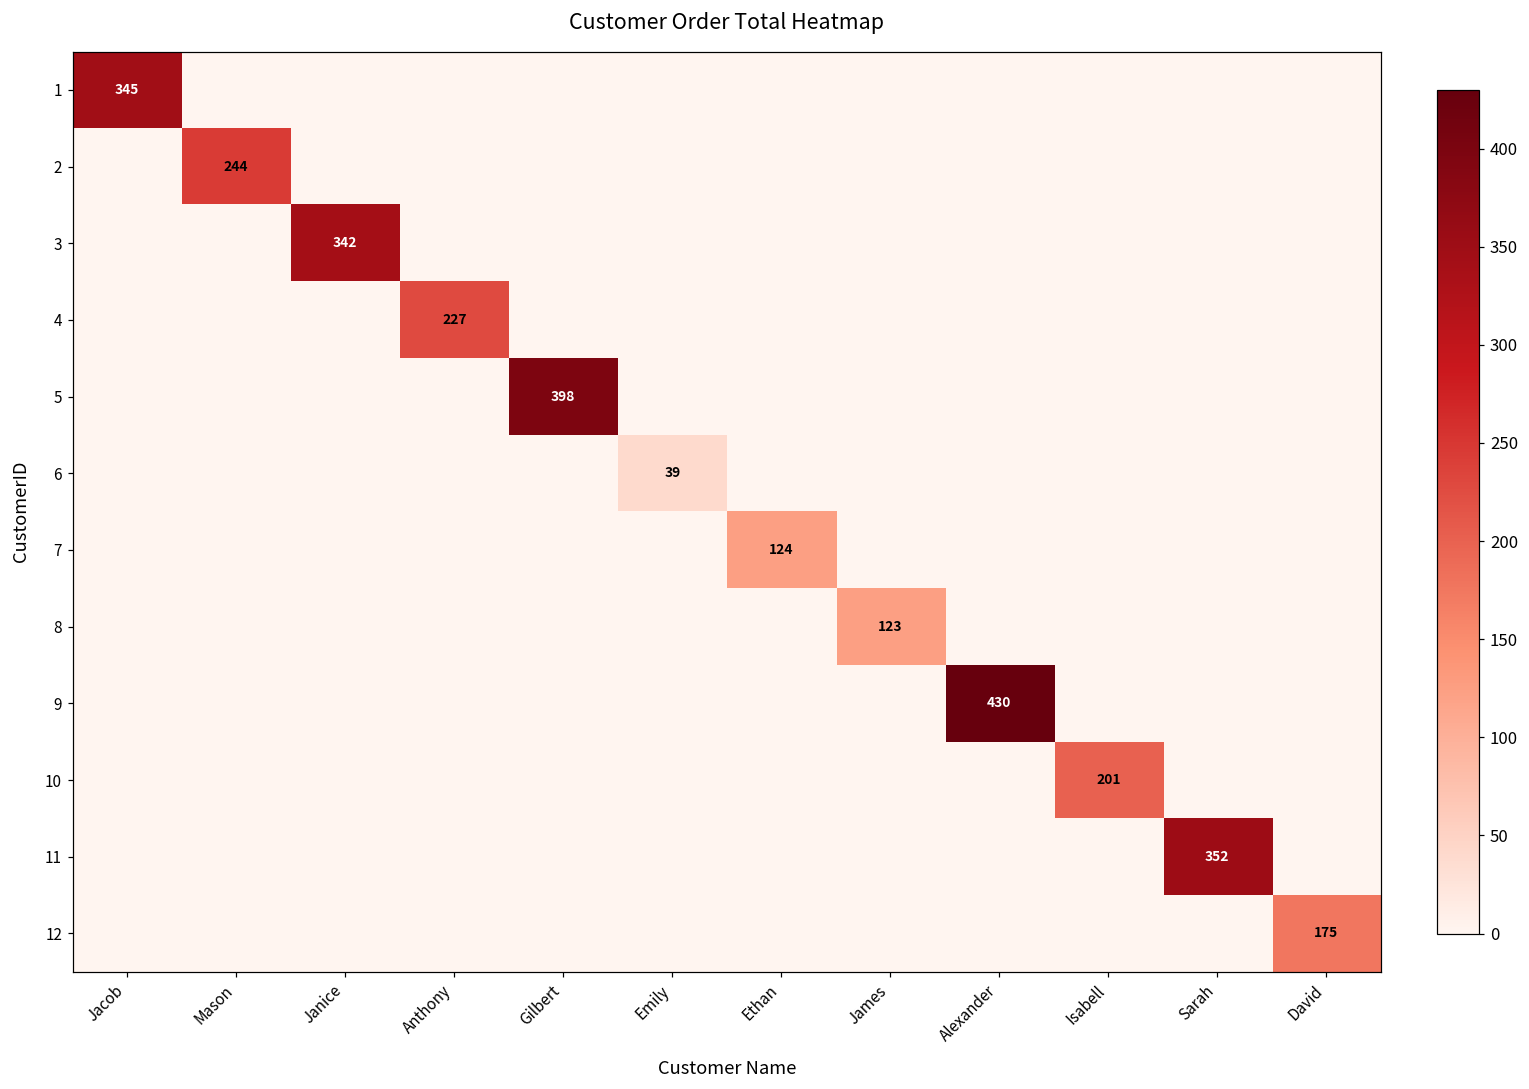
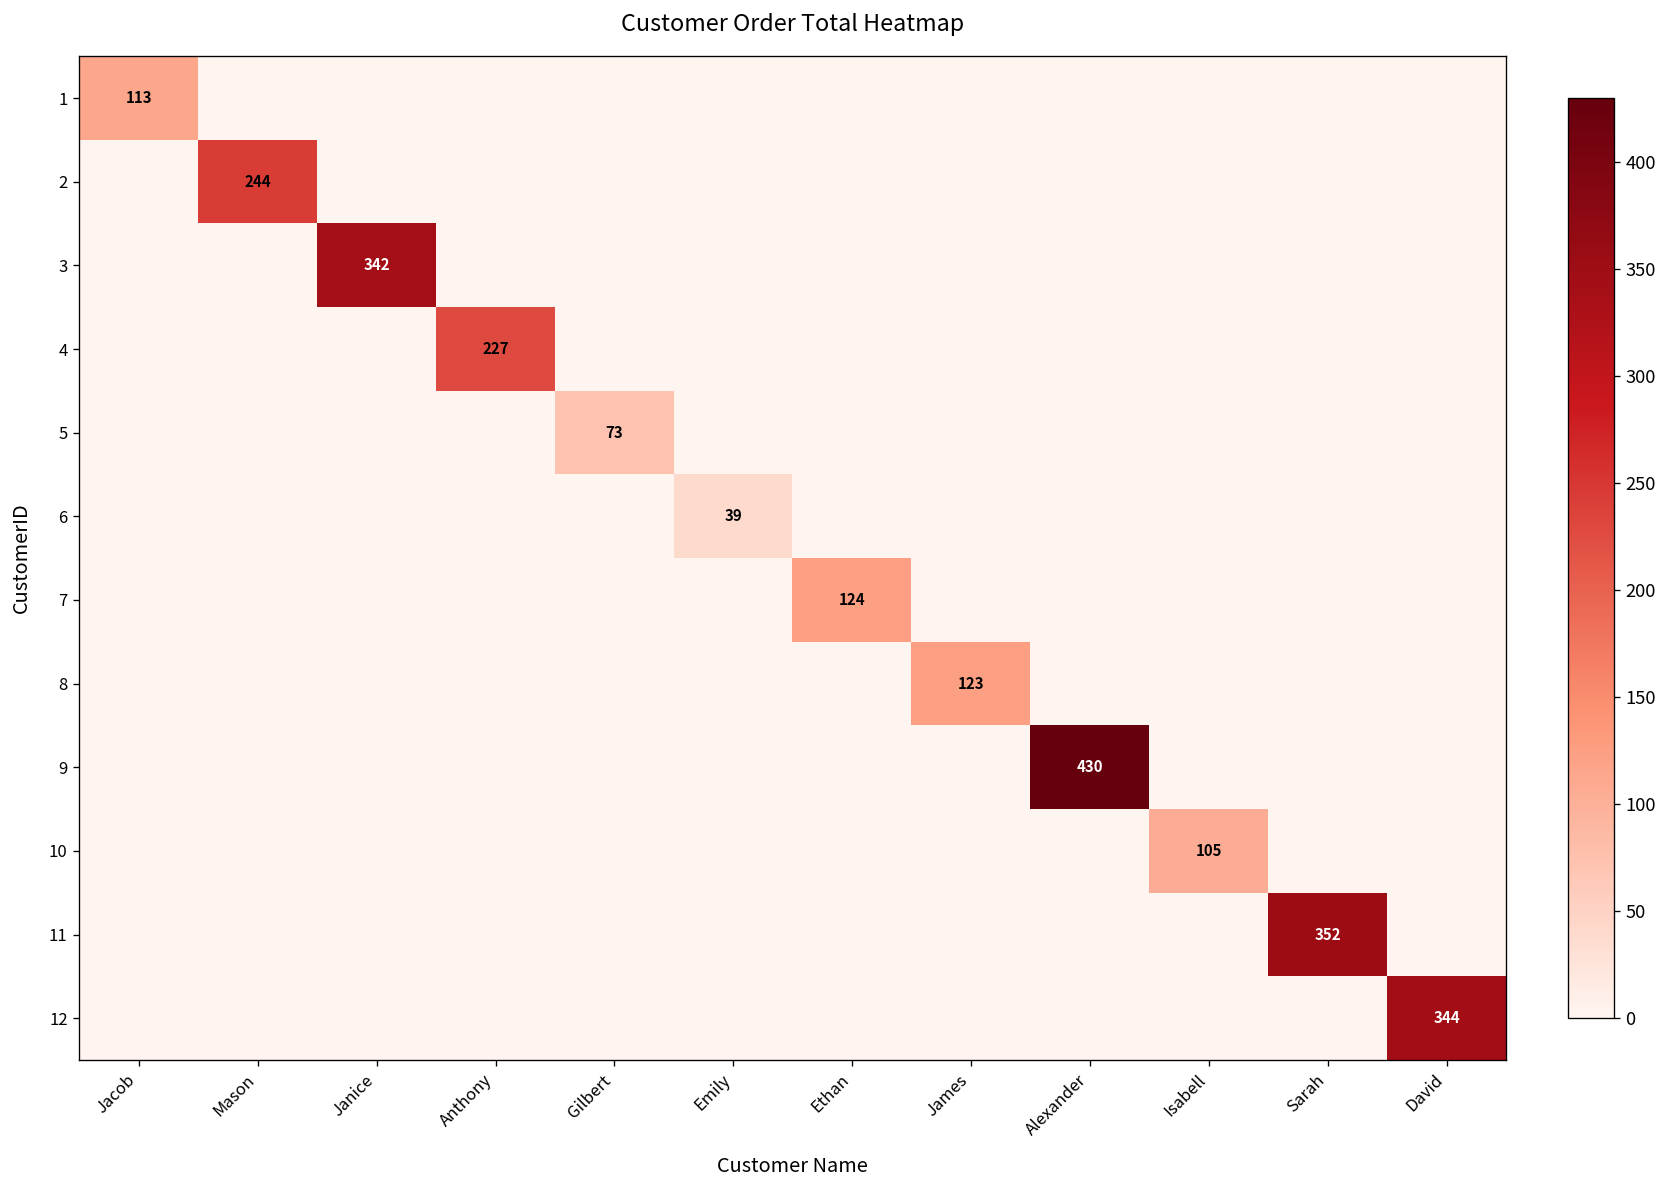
1, Jacob: 345 -> 113
5, Gilbert: 398 -> 73
10, Isabell: 201 -> 105
12, David: 175 -> 344
